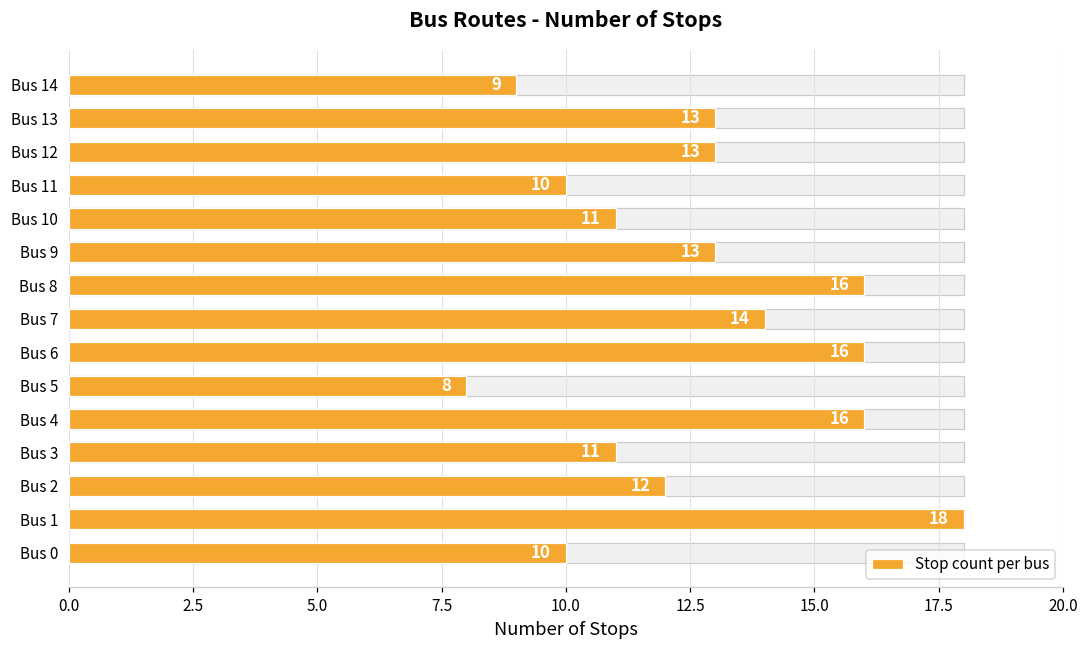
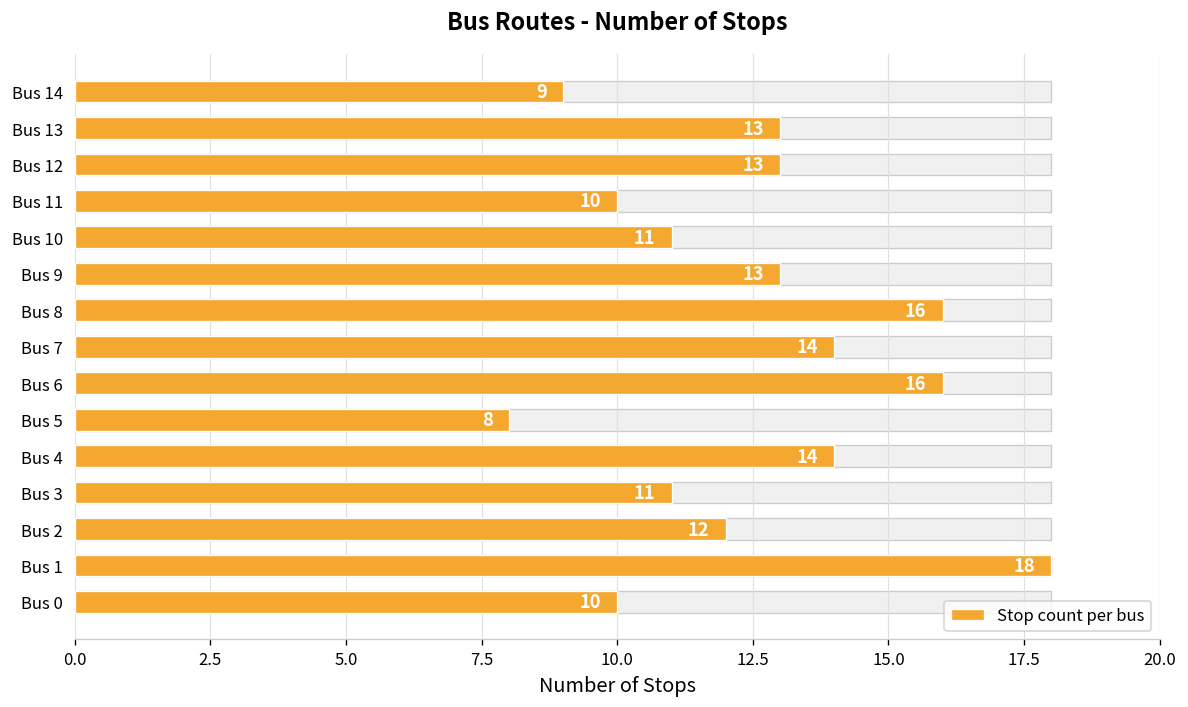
Stop count per bus, Bus 4: 16 -> 14
